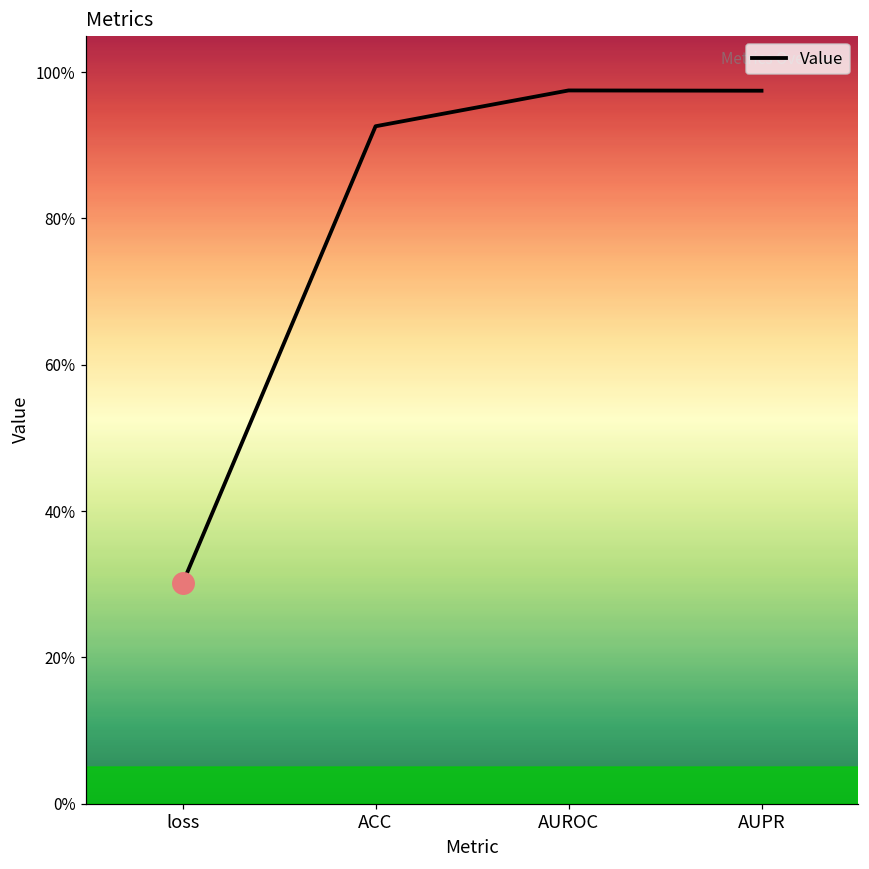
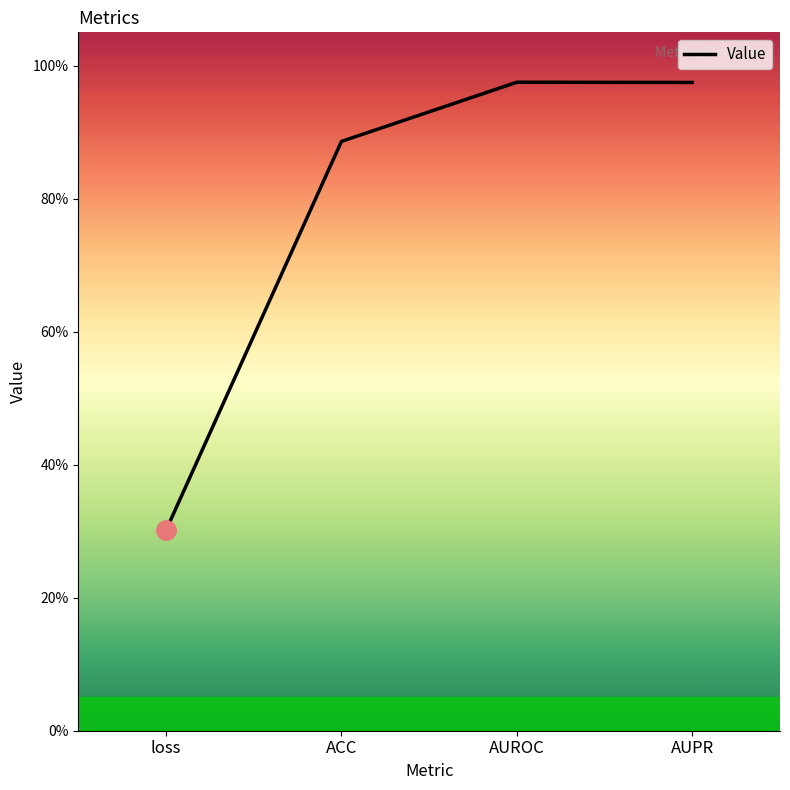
Value, ACC: 93% -> 89%
